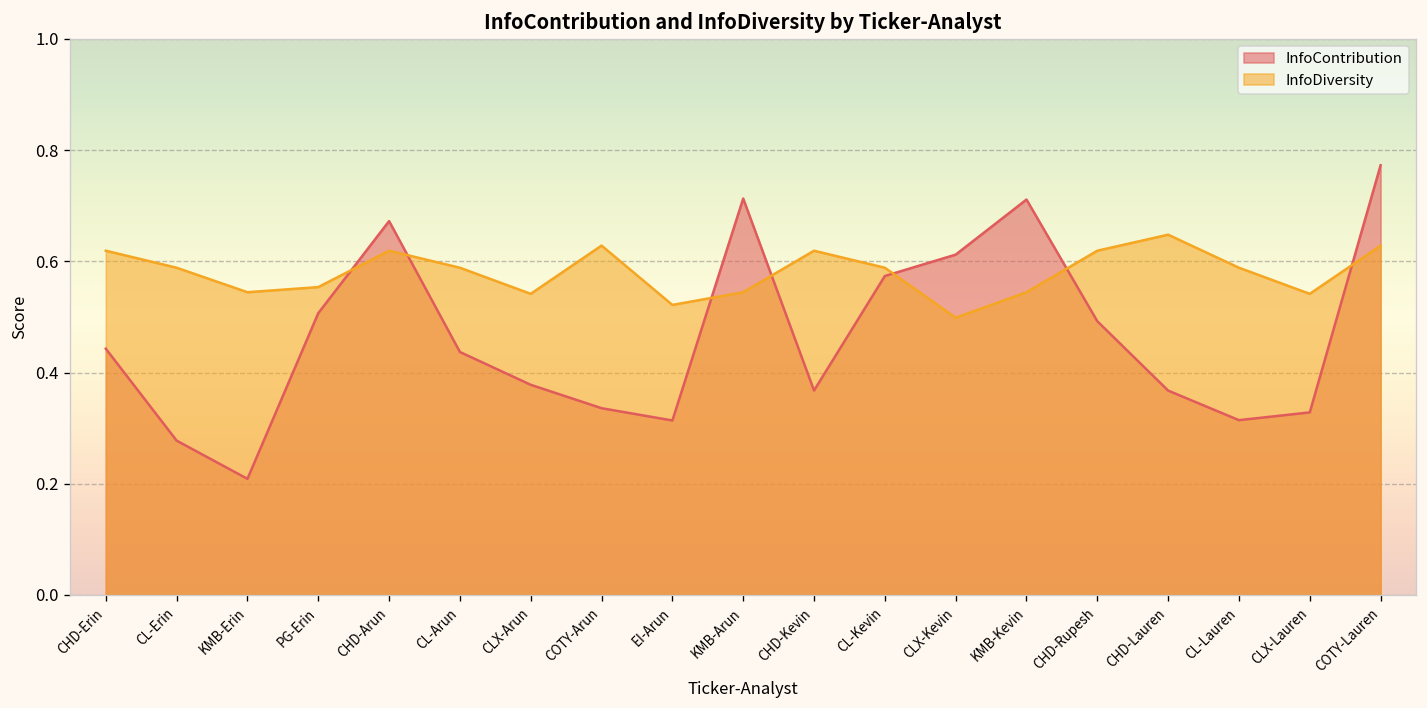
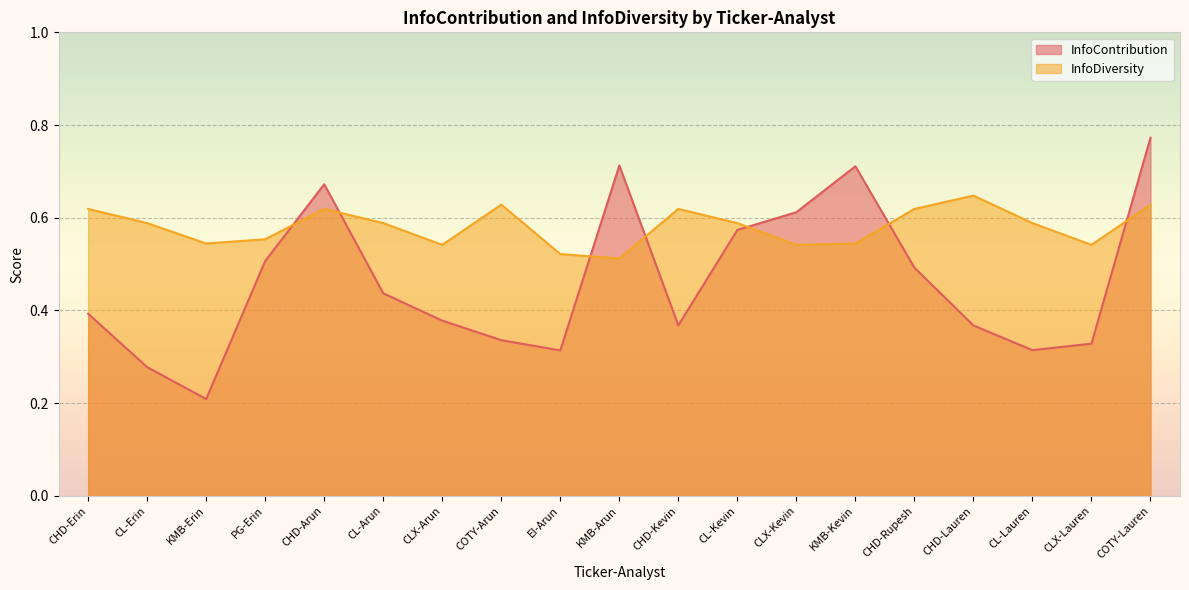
InfoContribution, CHD-Erin: 0.44 -> 0.39
InfoDiversity, KMB-Arun: 0.54 -> 0.51
InfoDiversity, CLX-Kevin: 0.50 -> 0.54
